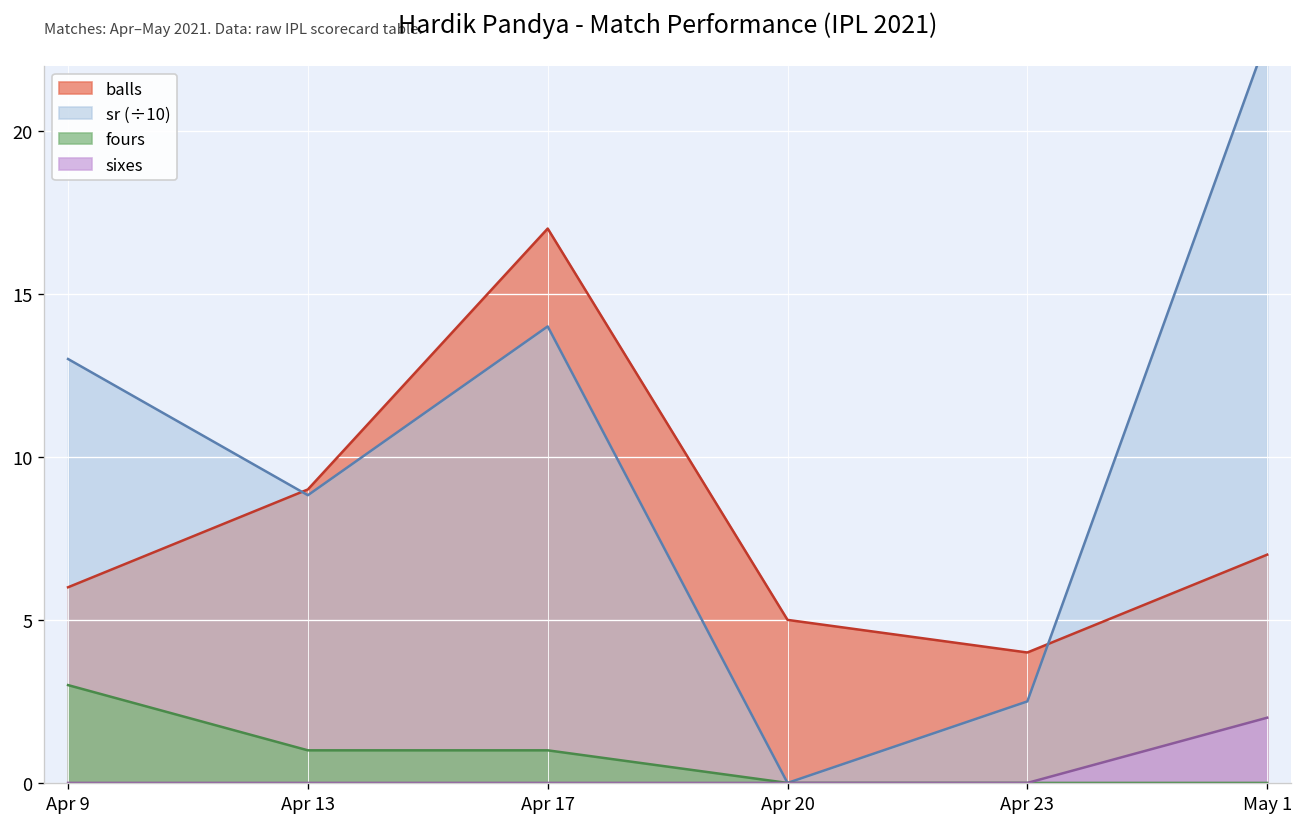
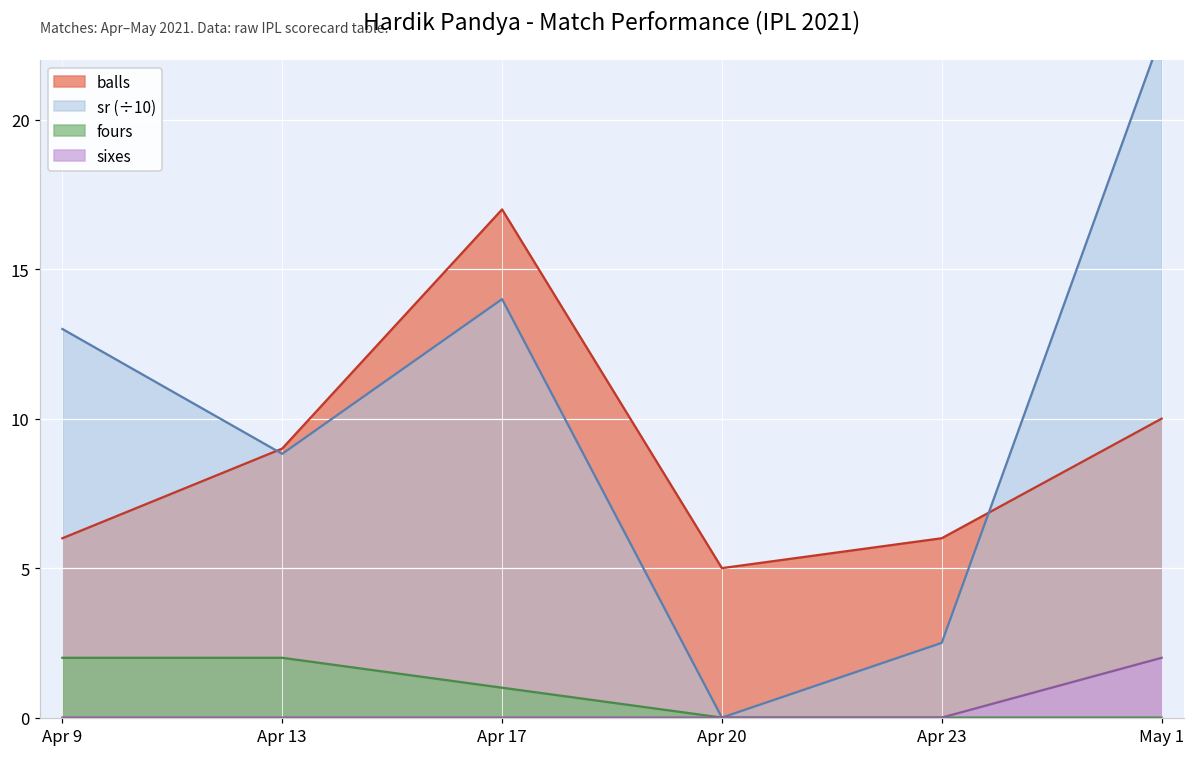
fours, Apr 9: 3 -> 2
fours, Apr 13: 1 -> 2
balls, Apr 23: 4 -> 6
balls, May 1: 7 -> 10
